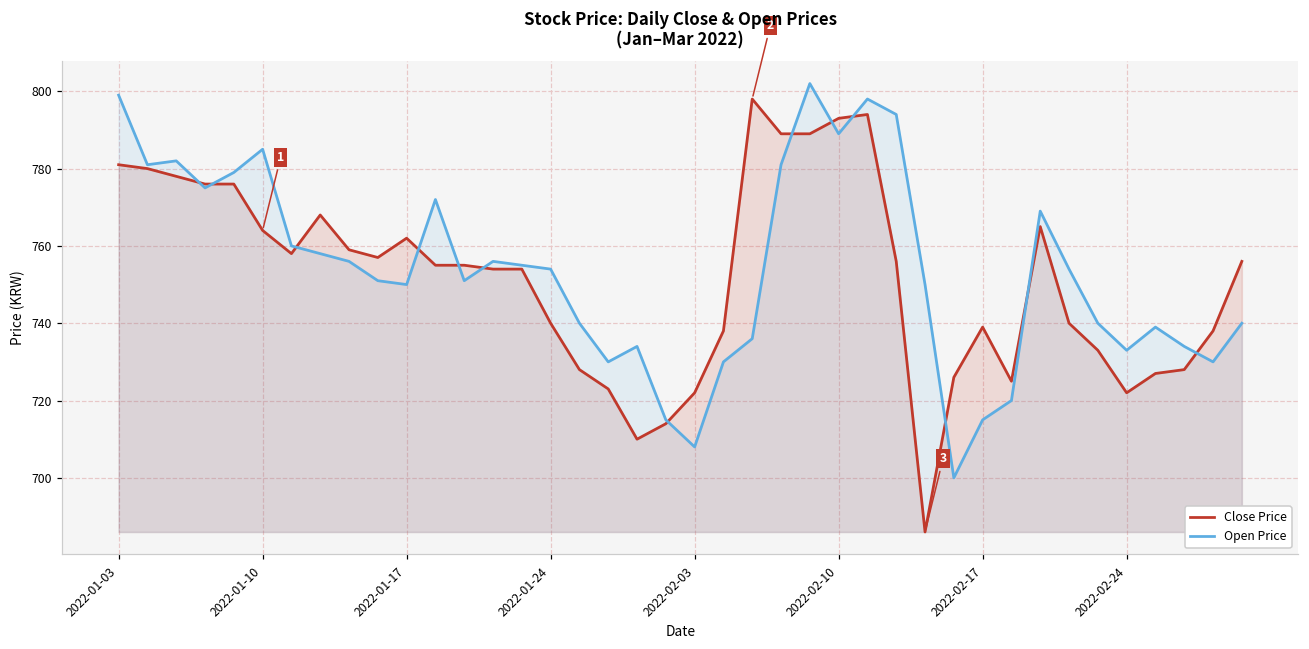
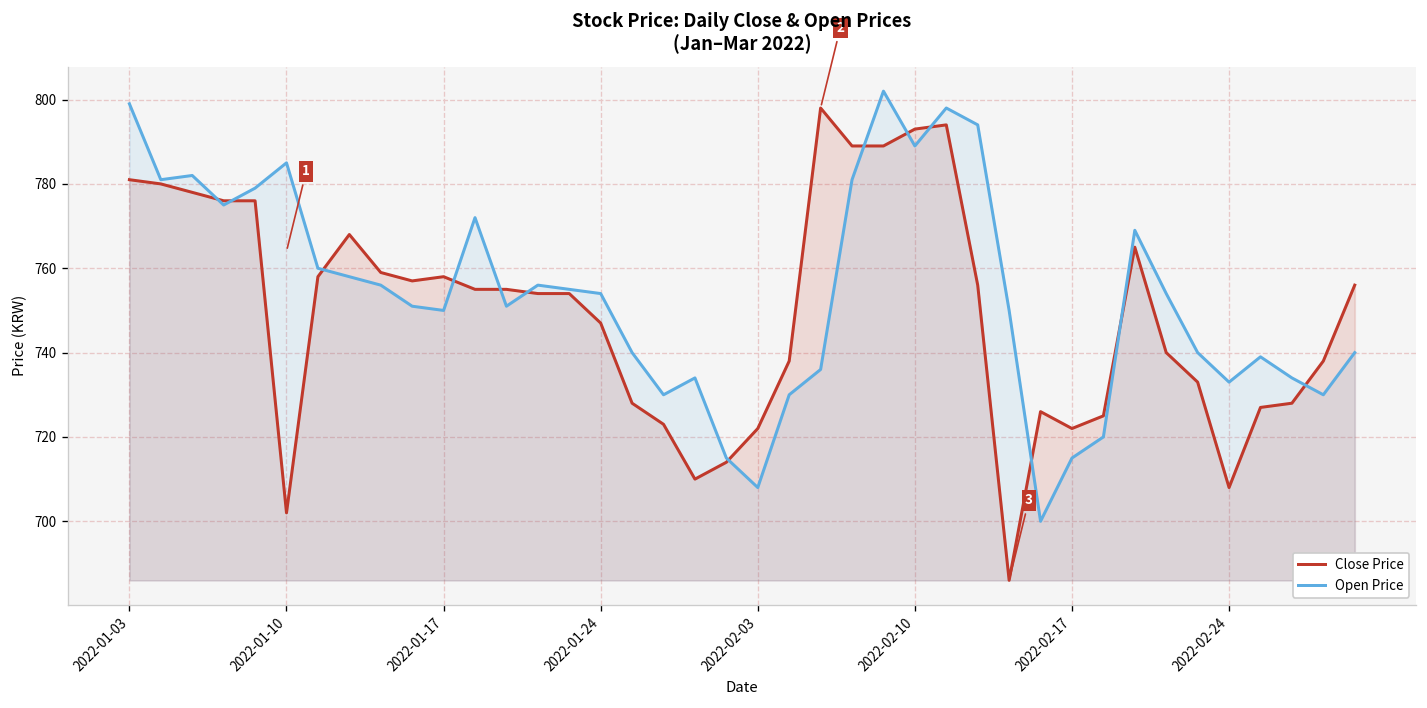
Close Price, 2022-01-10: 764 -> 702
Close Price, 2022-01-17: 762 -> 758
Close Price, 2022-01-24: 740 -> 747
Close Price, 2022-02-17: 739 -> 722
Close Price, 2022-02-24: 722 -> 708
